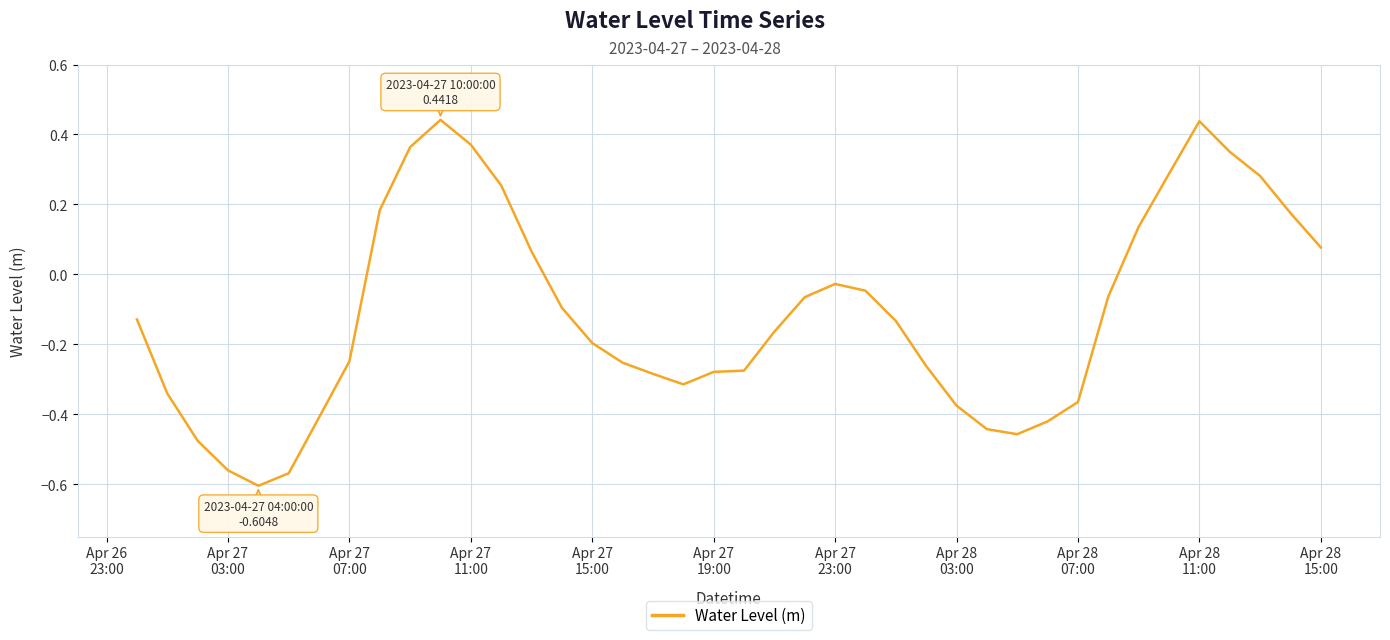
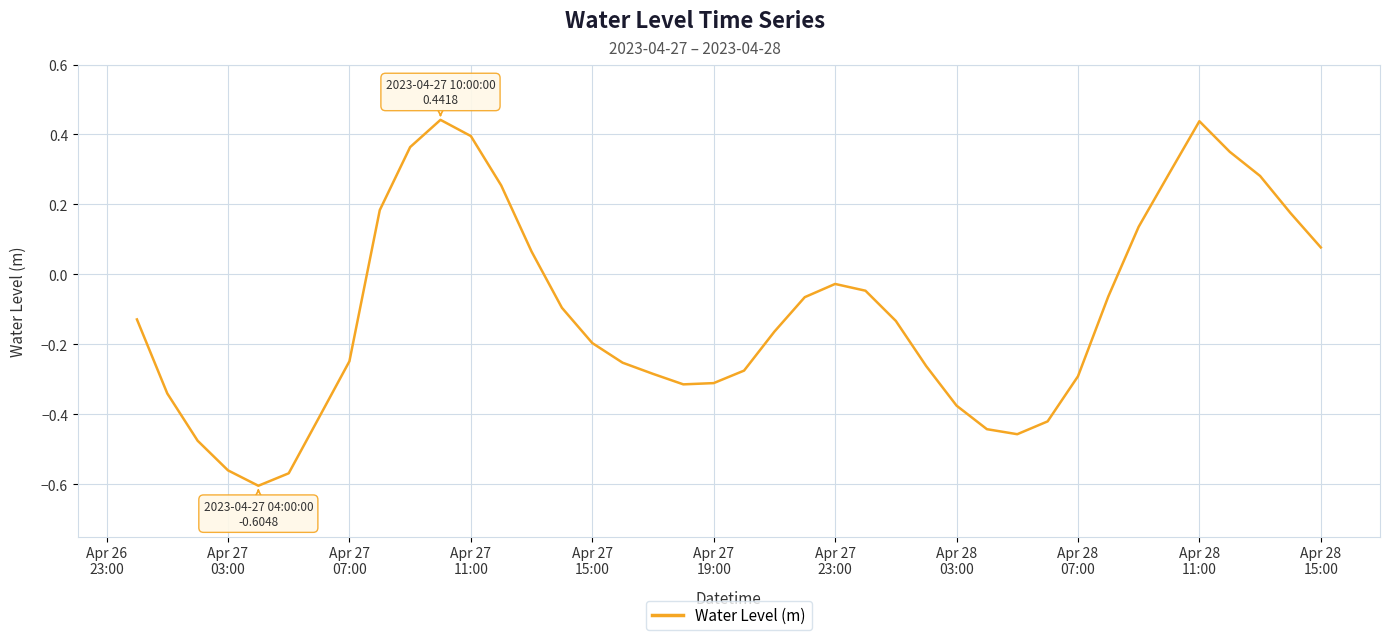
Apr 27 11:00: 0.37 -> 0.40
Apr 27 19:00: -0.28 -> -0.31
Apr 28 07:00: -0.37 -> -0.29
